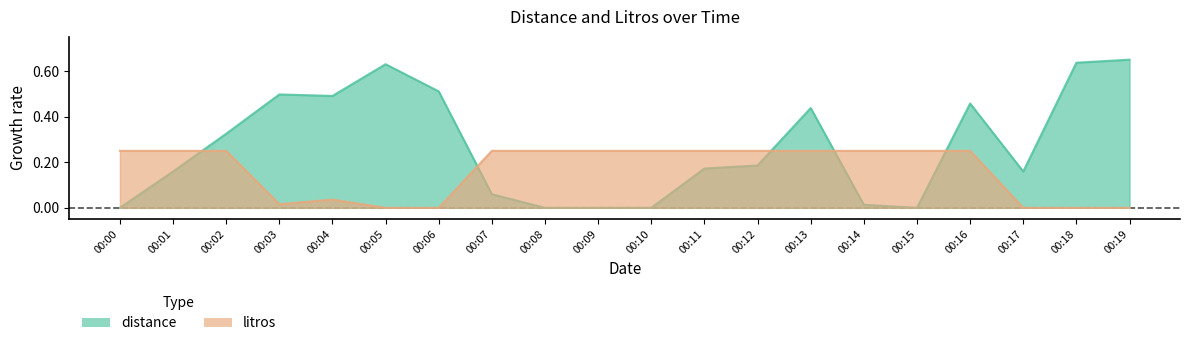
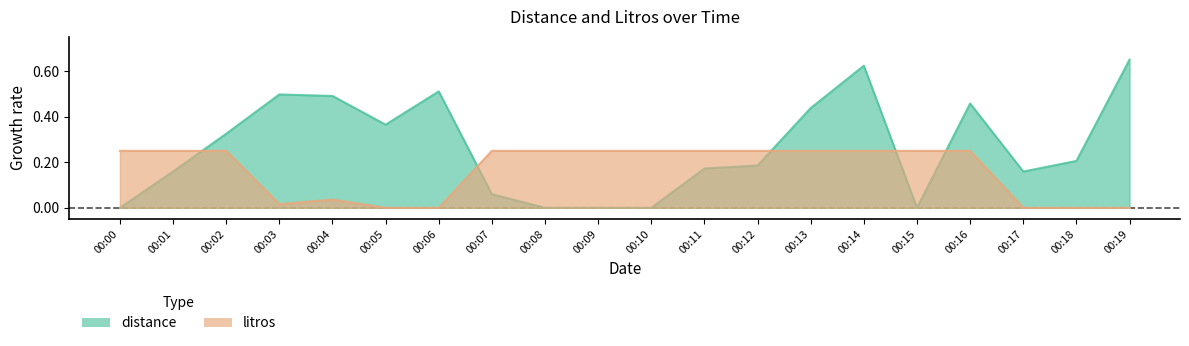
distance, 00:05: 0.63 -> 0.36
distance, 00:14: 0.01 -> 0.62
distance, 00:18: 0.64 -> 0.21
